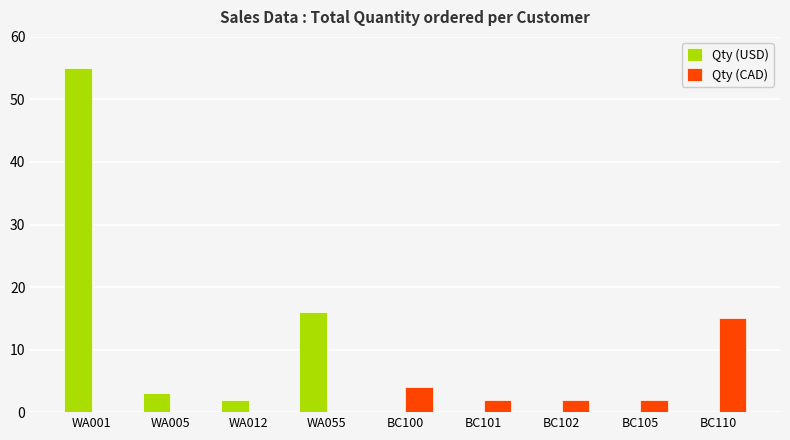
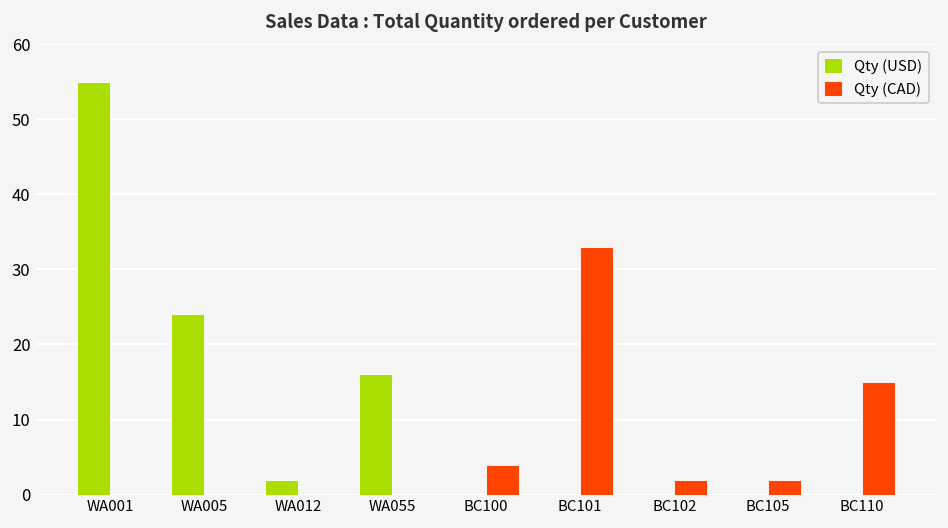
Qty (USD), WA005: 3 -> 24
Qty (CAD), BC101: 2 -> 33
